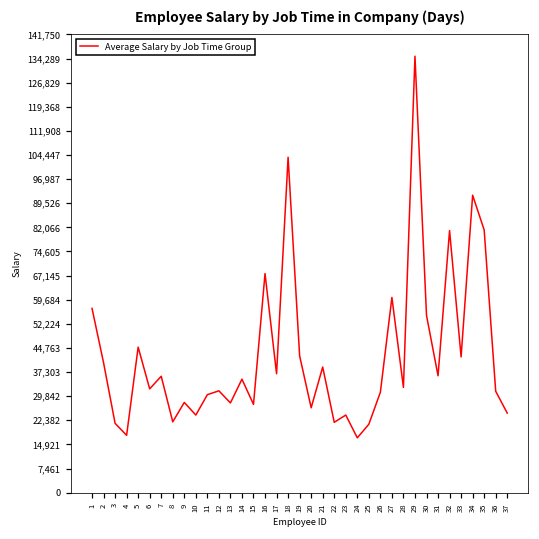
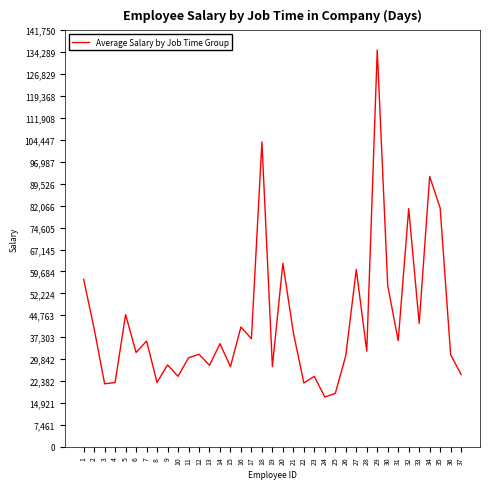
4: 18,000 -> 22,000
16: 68,000 -> 41,000
19: 42,000 -> 27,000
20: 26,000 -> 62,000
25: 21,000 -> 18,000
